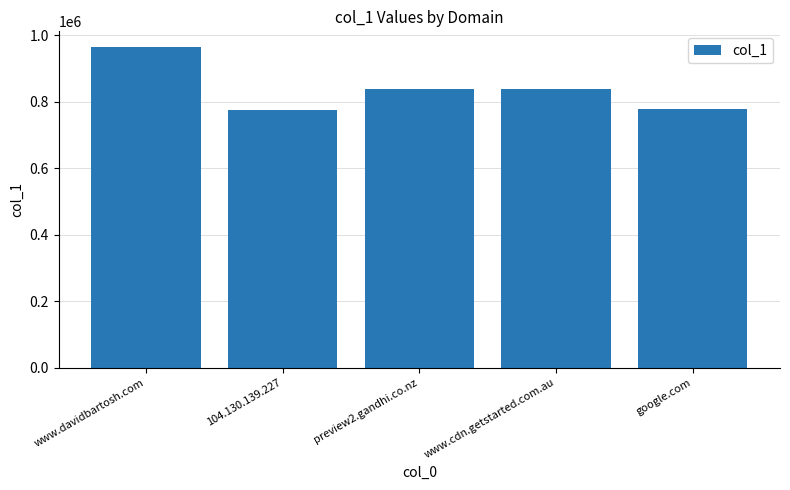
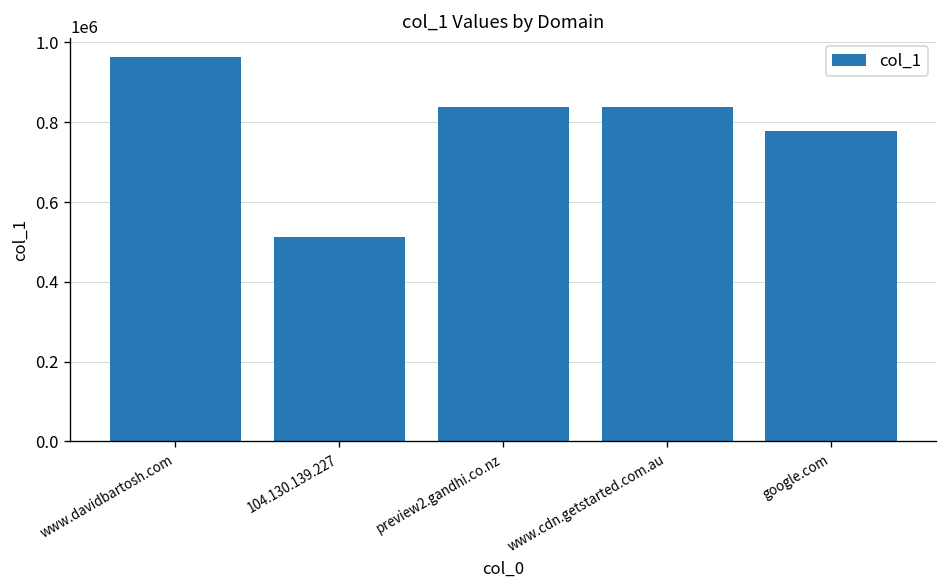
104.130.139.227: 780000 -> 510000
